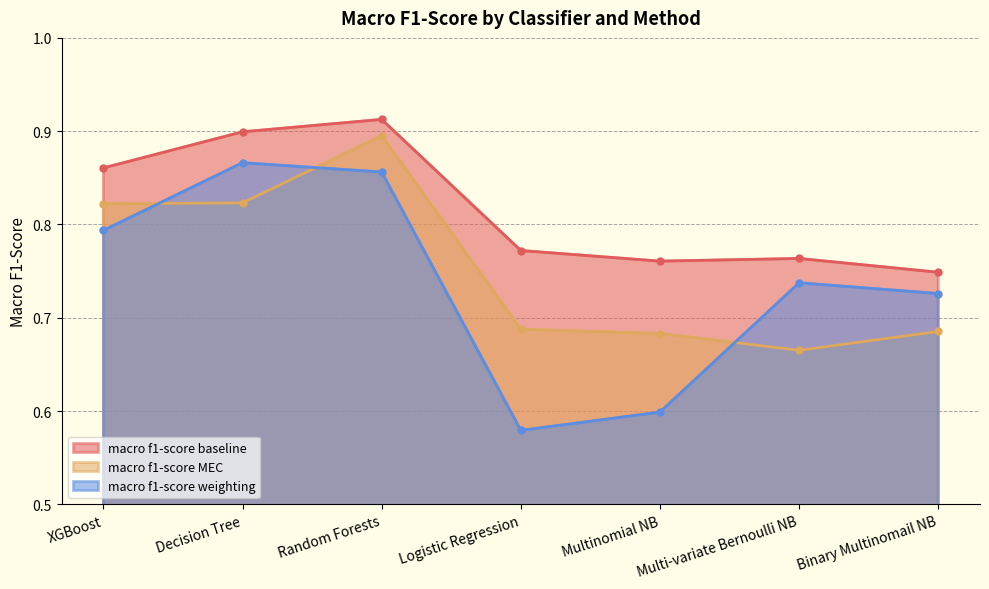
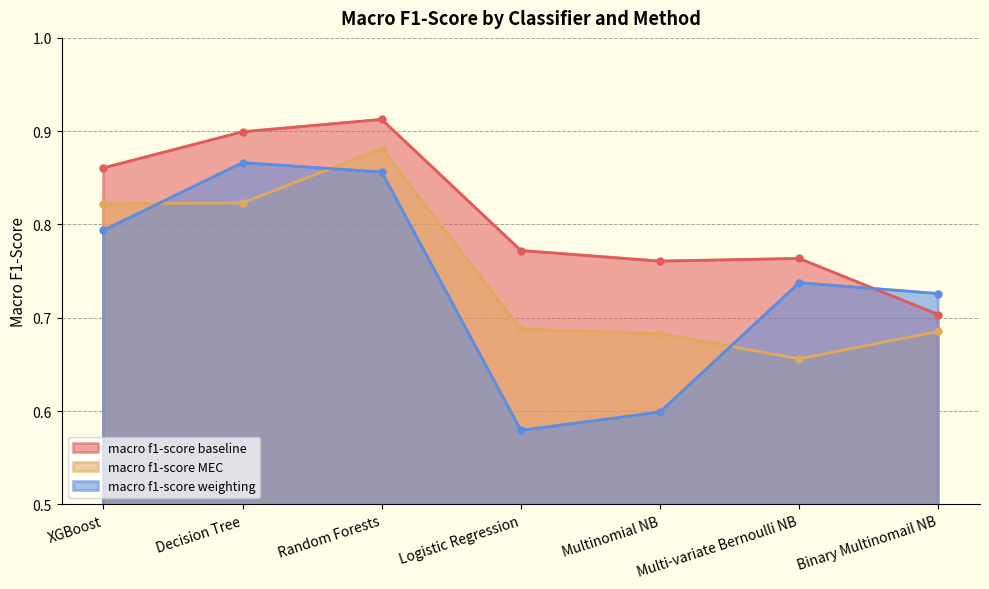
macro f1-score MEC, Random Forests: 0.90 -> 0.88
macro f1-score MEC, Multi-variate Bernoulli NB: 0.67 -> 0.66
macro f1-score baseline, Binary Multinomail NB: 0.75 -> 0.70
